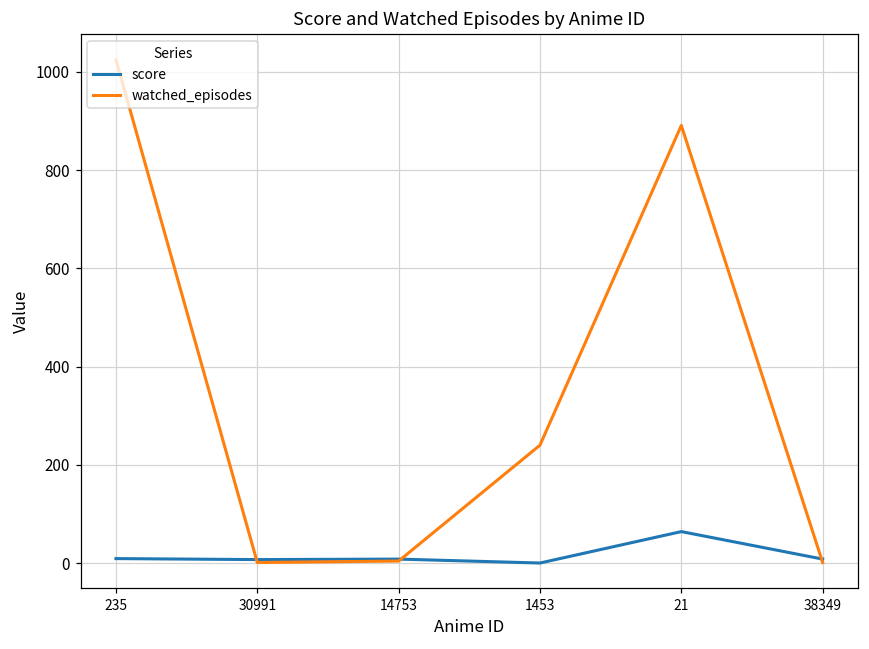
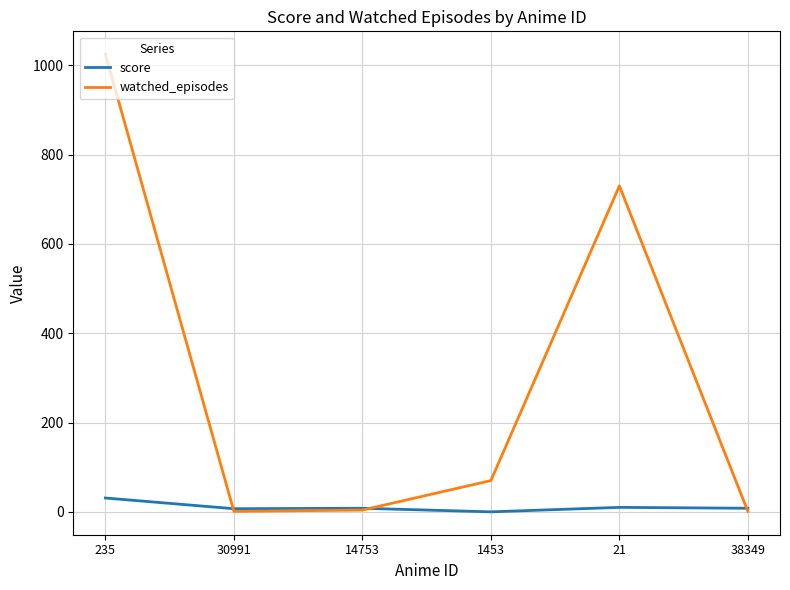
score, 235: 10 -> 30
watched_episodes, 1453: 240 -> 70
score, 21: 60 -> 10
watched_episodes, 21: 890 -> 730
